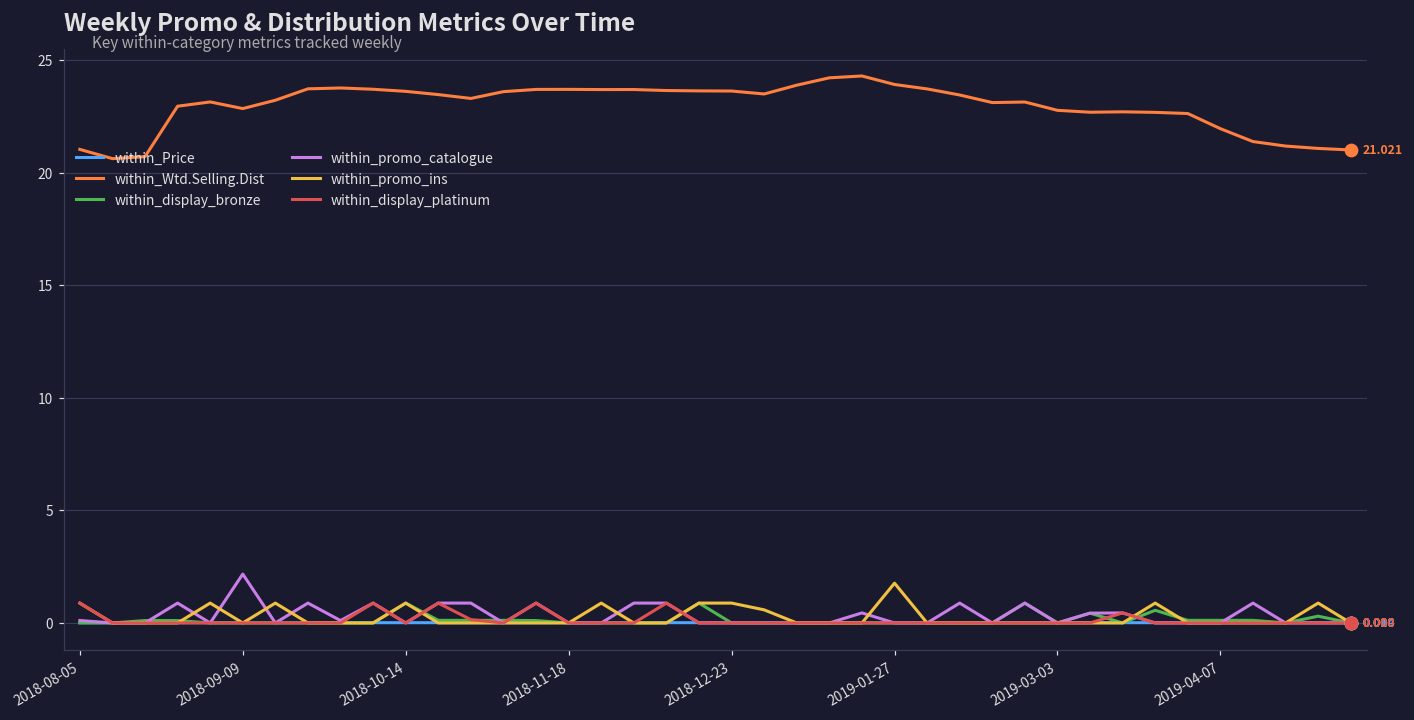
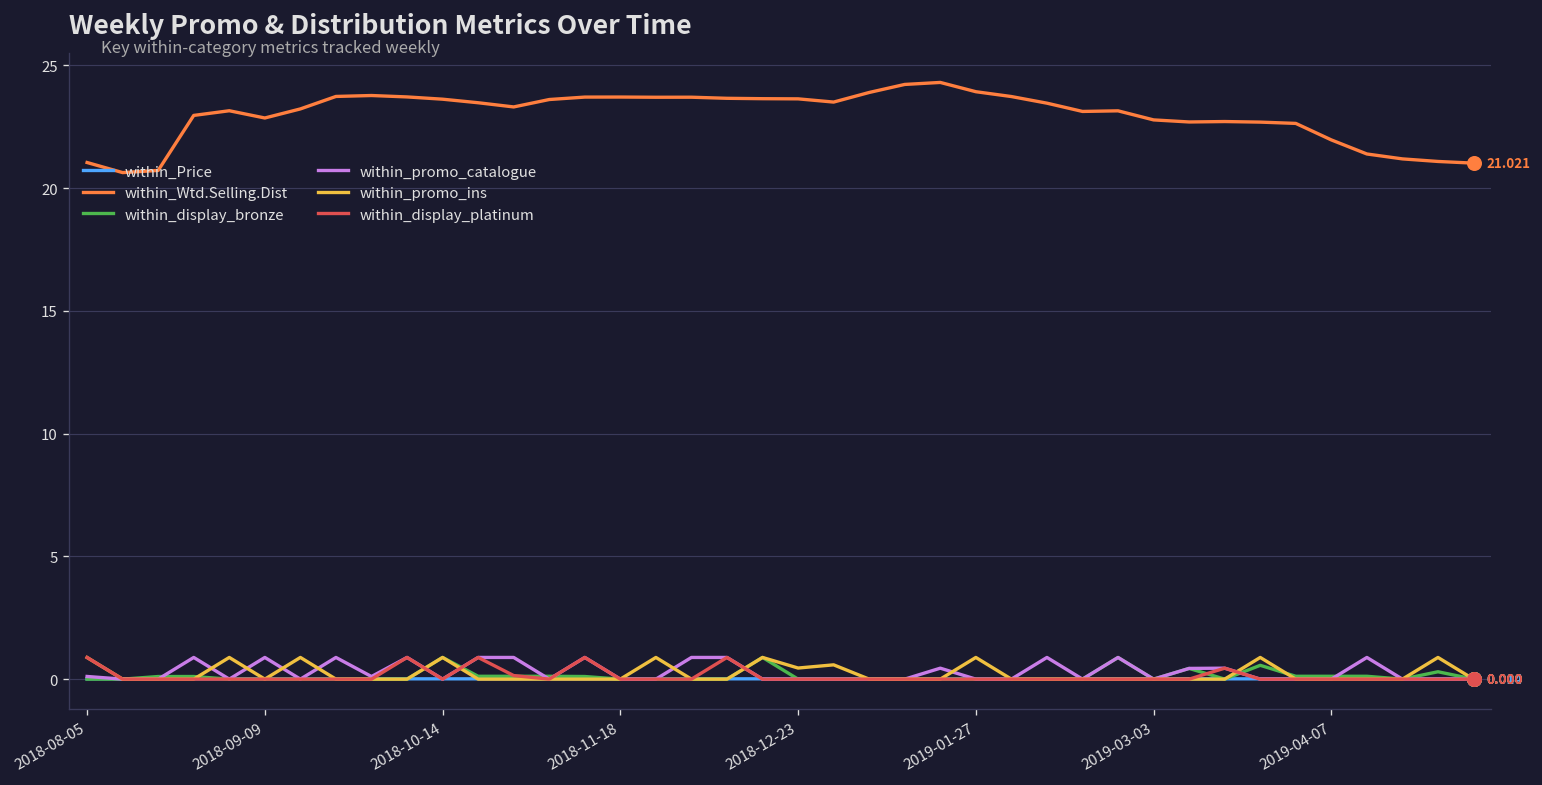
within_promo_catalogue, 2018-09-09: 2.2 -> 0.9
within_promo_ins, 2018-12-23: 0.9 -> 0.5
within_promo_ins, 2019-01-27: 1.8 -> 0.9
